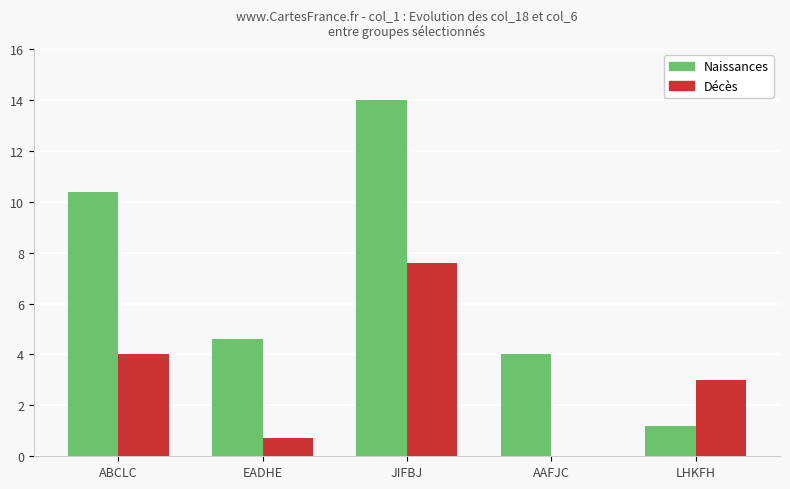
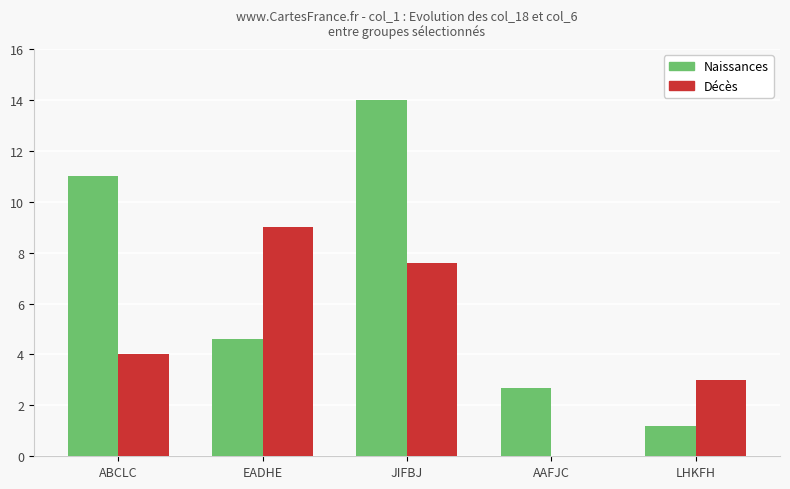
Naissances, ABCLC: 10.4 -> 11.0
Décès, EADHE: 0.7 -> 9.0
Naissances, AAFJC: 4.0 -> 2.7
